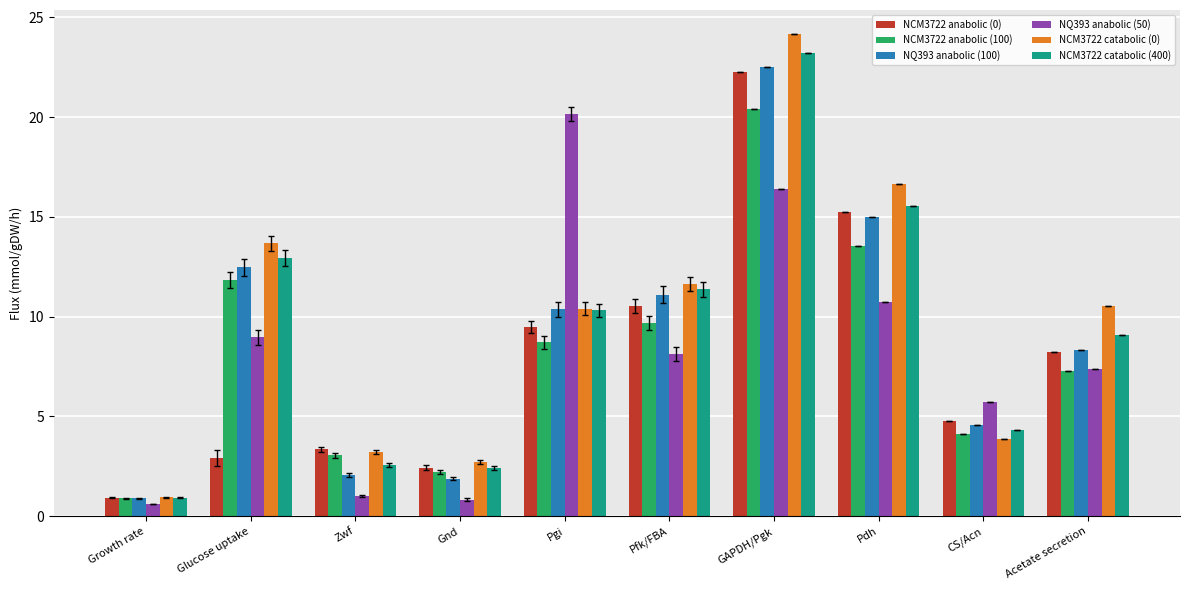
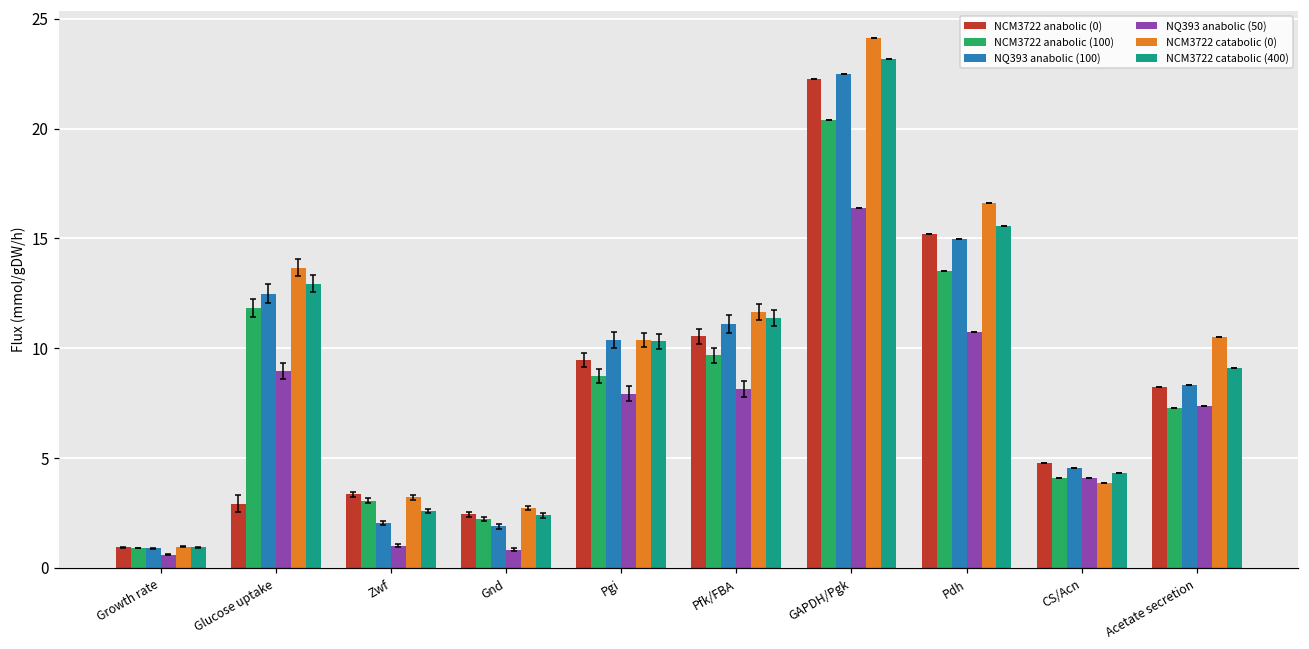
NQ393 anabolic (50), Pgi: 20.1 -> 7.9
NQ393 anabolic (50), CS/Acn: 5.7 -> 4.1
